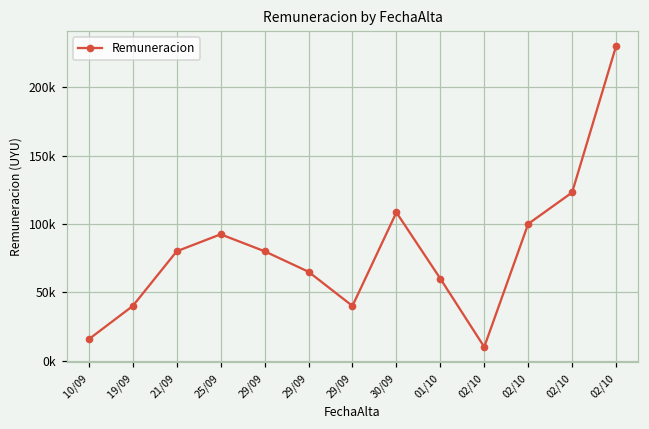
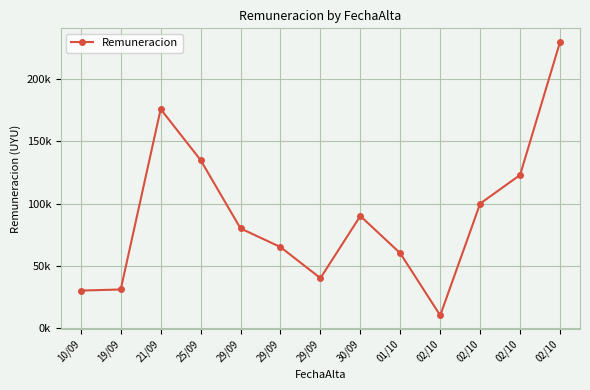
10/09: 16000 -> 30000
19/09: 40000 -> 31000
21/09: 80000 -> 176000
25/09: 92000 -> 135000
30/09: 108000 -> 90000
